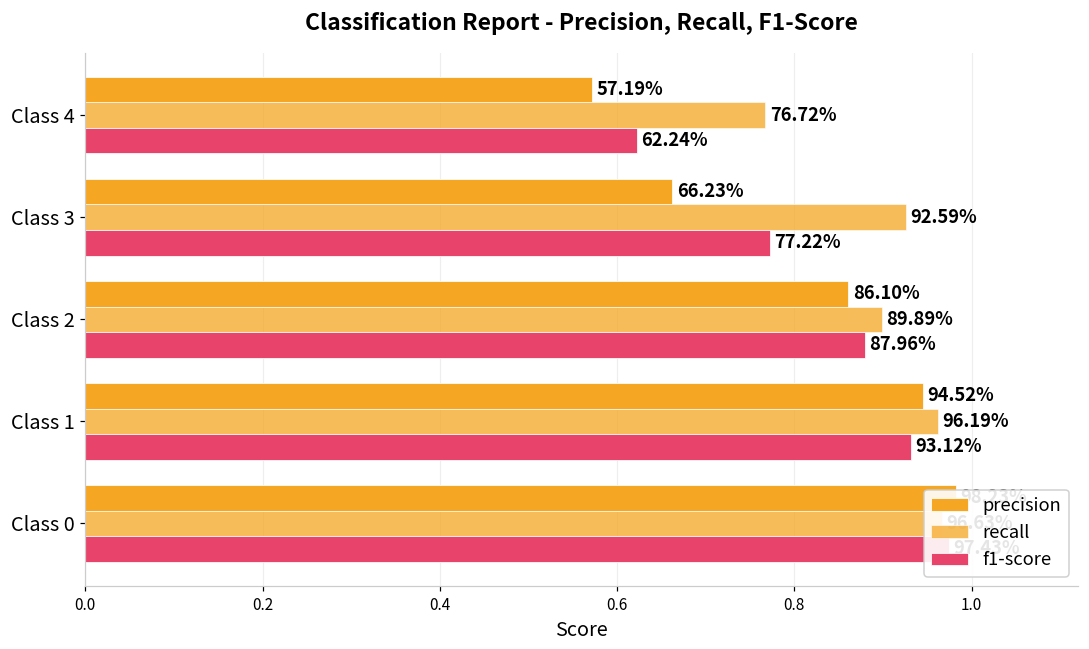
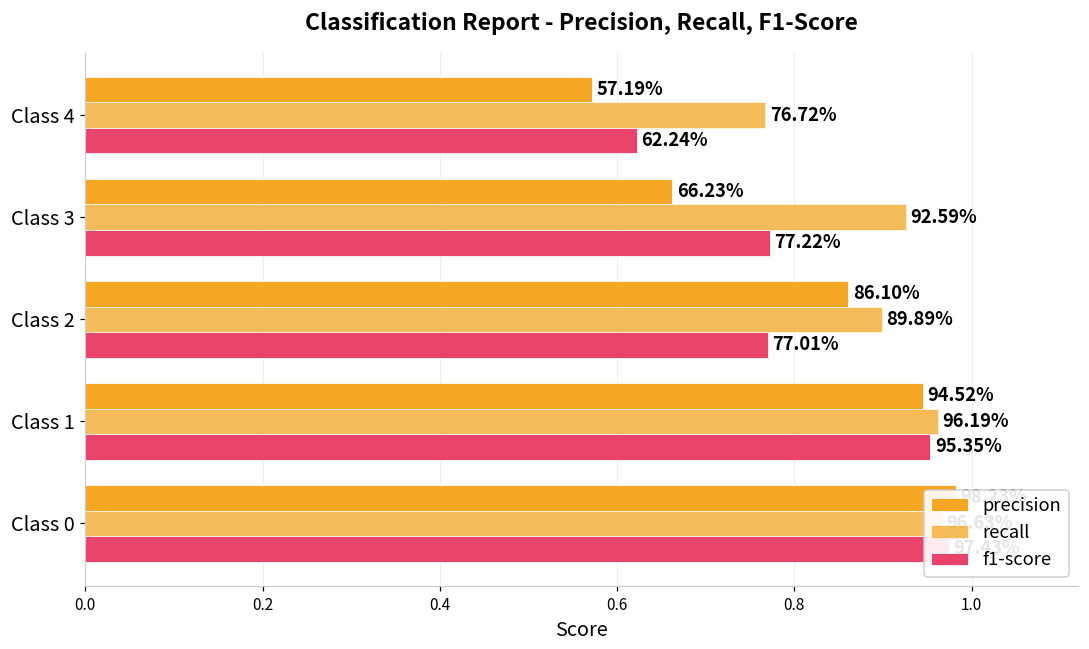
f1-score, Class 2: 87.96% -> 77.01%
f1-score, Class 1: 93.12% -> 95.35%
